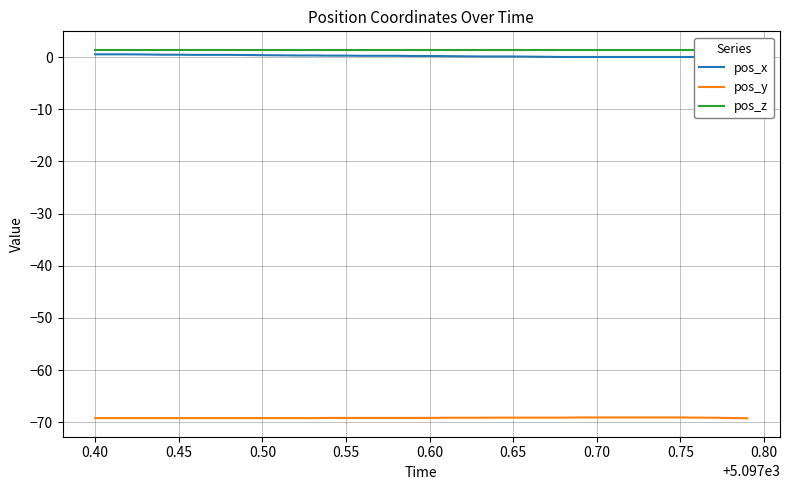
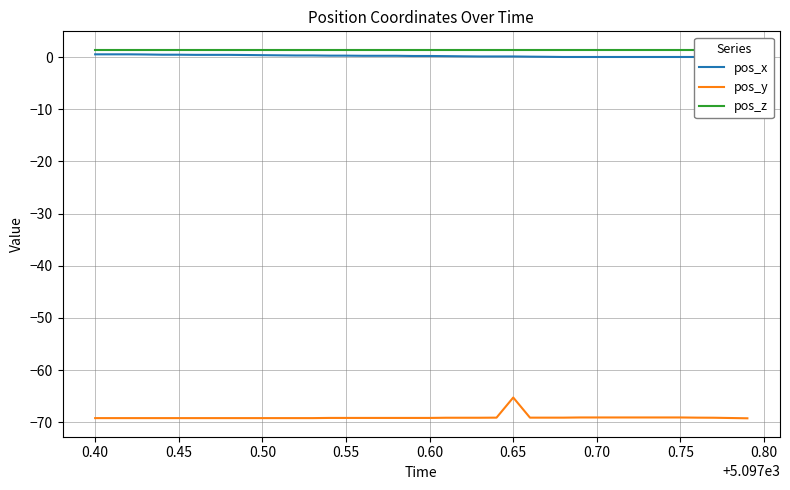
pos_y, 0.65: -69 -> -65
